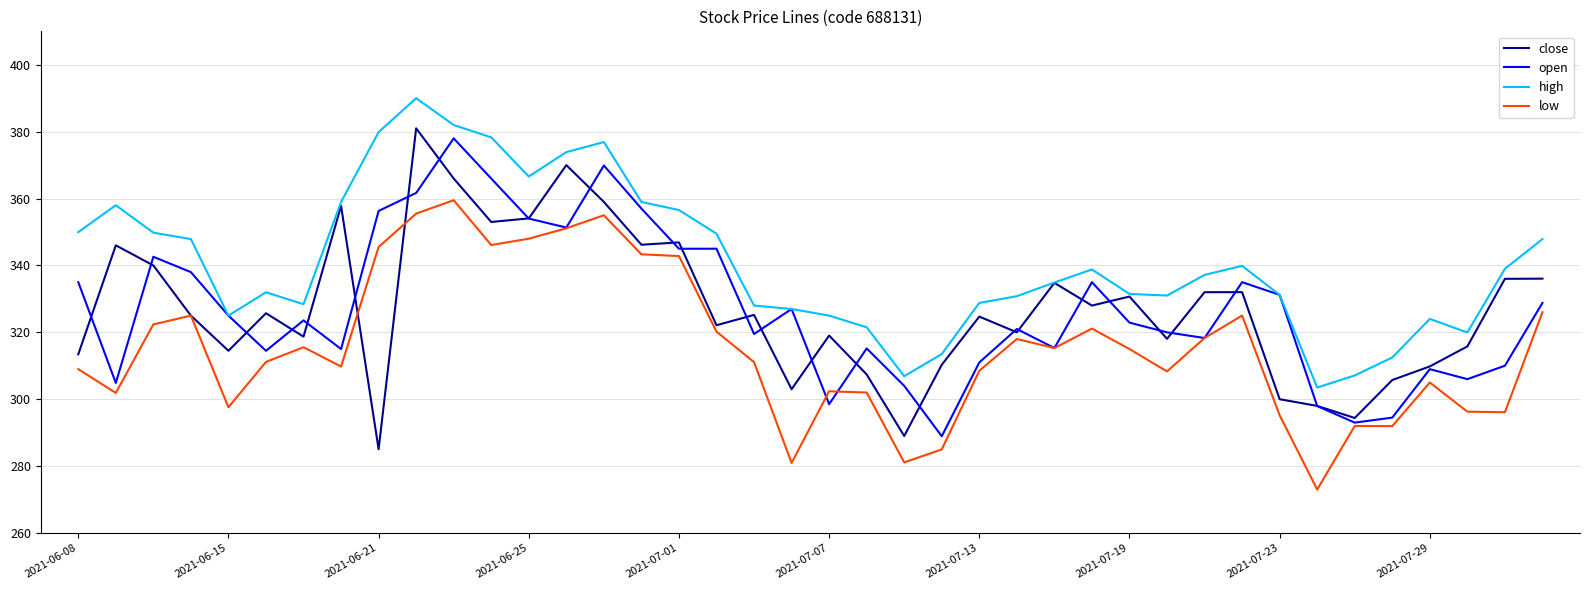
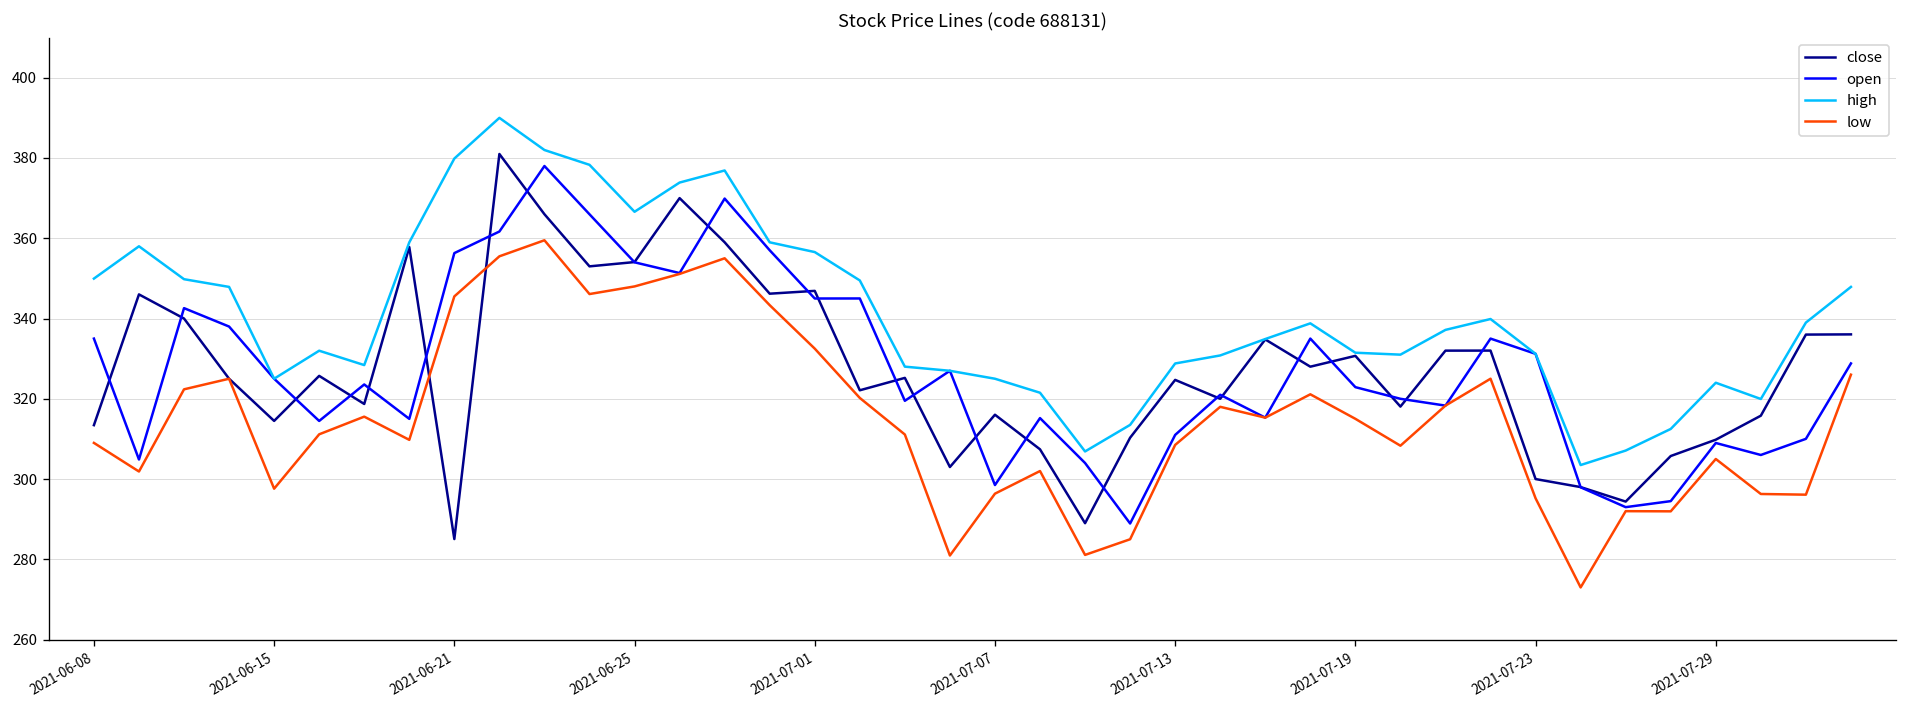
low, 2021-07-01: 343 -> 333
close, 2021-07-07: 319 -> 316
low, 2021-07-07: 302 -> 296
